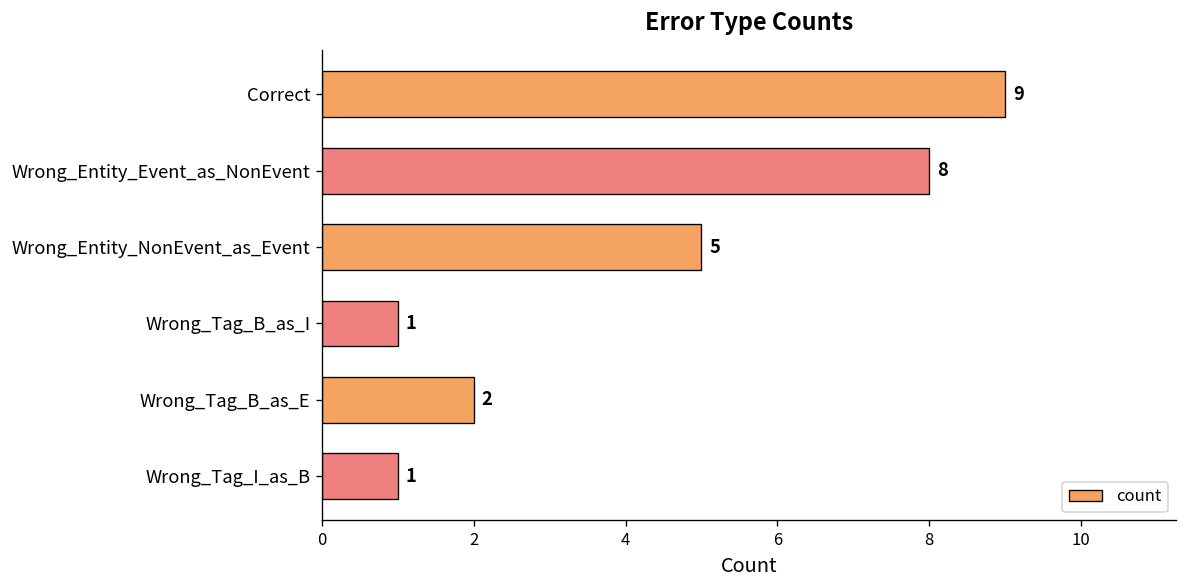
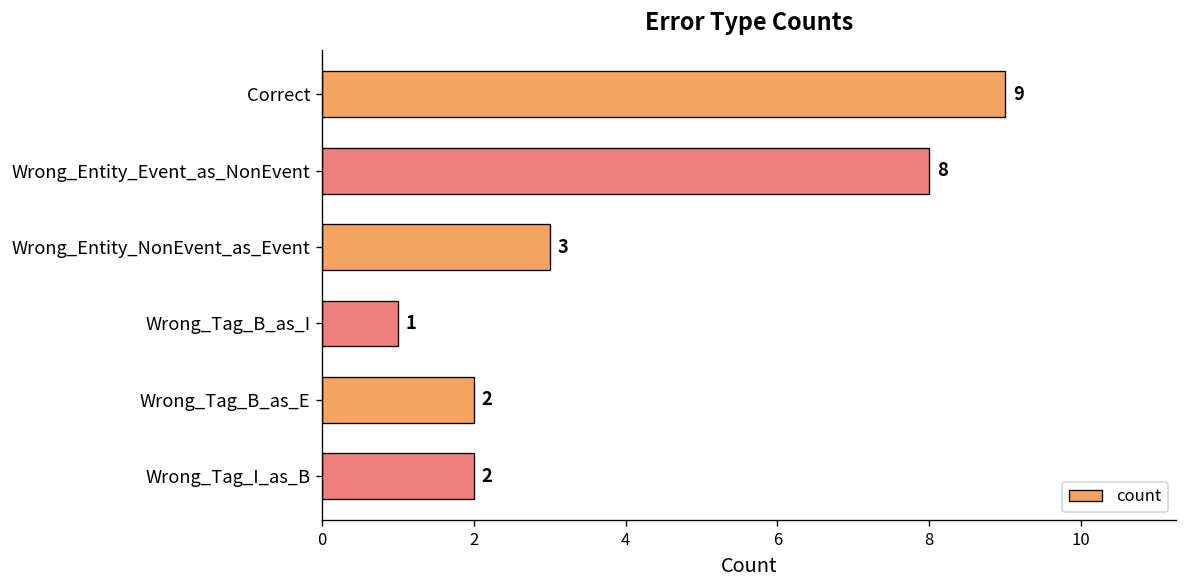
Wrong_Entity_NonEvent_as_Event: 5 -> 3
Wrong_Tag_I_as_B: 1 -> 2
